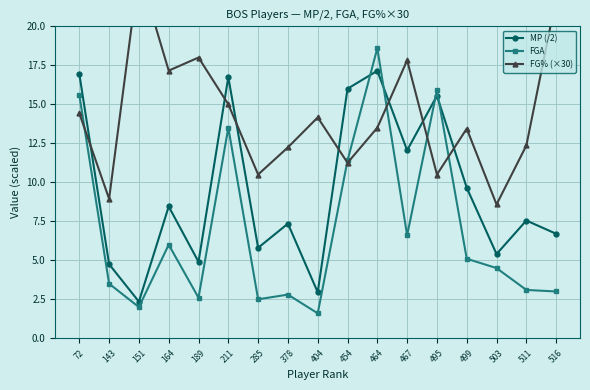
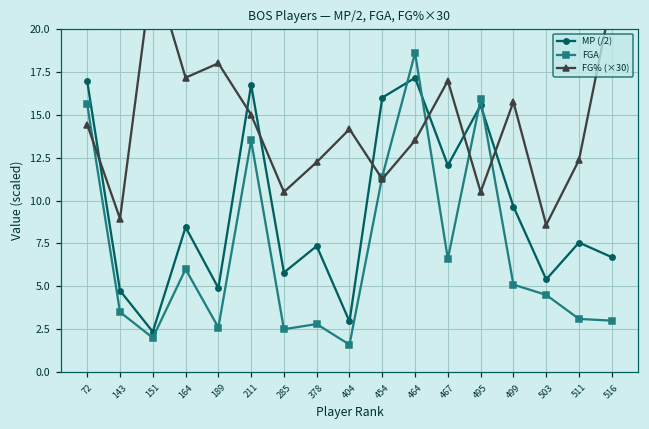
FG% (×30), 467: 17.8 -> 17.0
FG% (×30), 499: 13.4 -> 15.8
